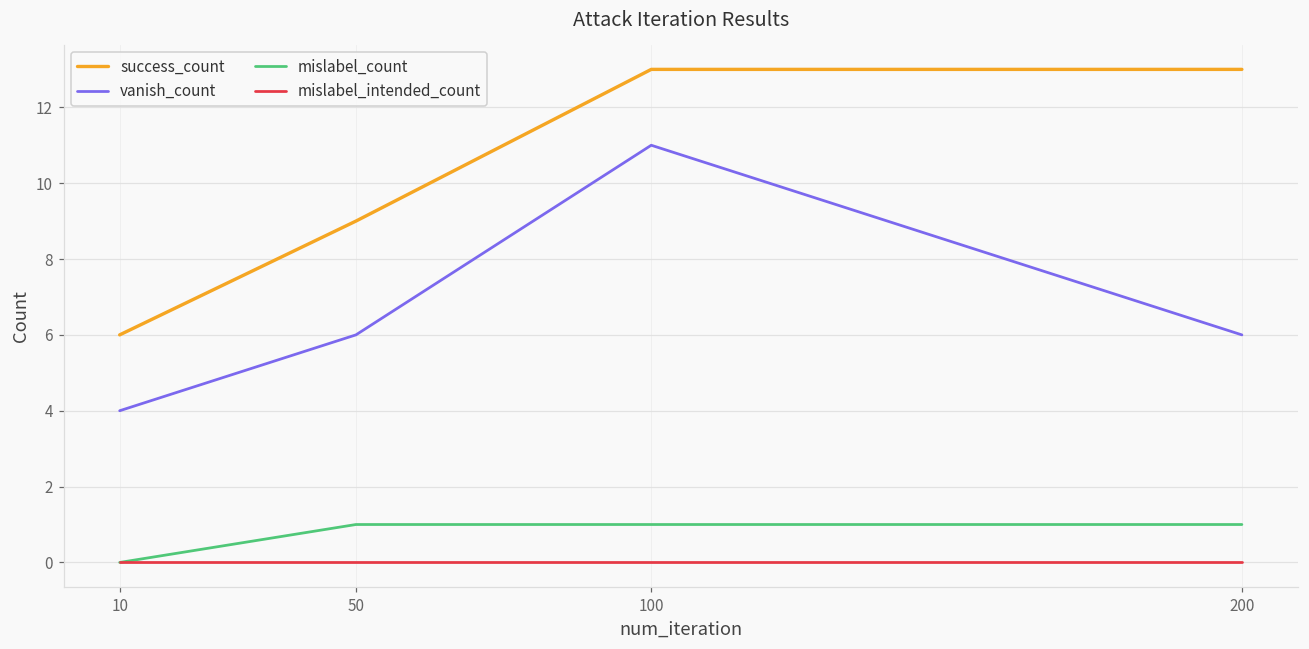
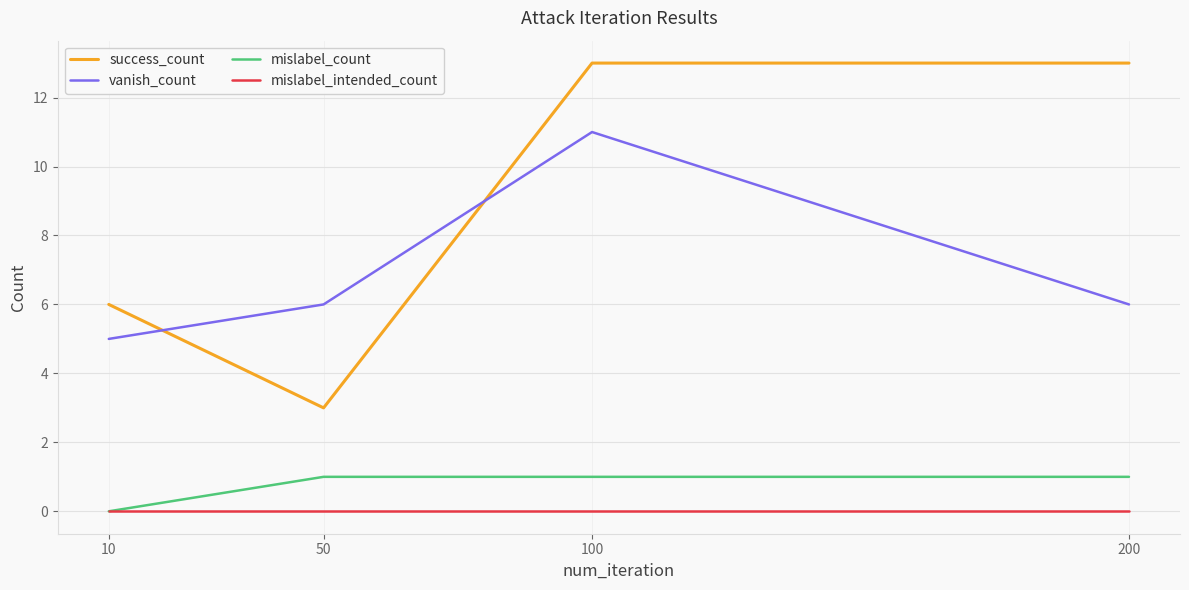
vanish_count, 10: 4 -> 5
success_count, 50: 9 -> 3
